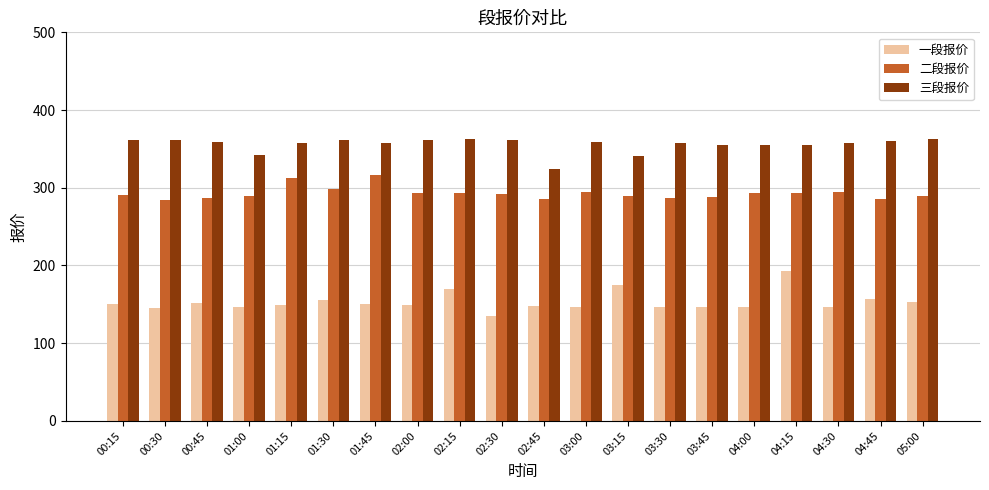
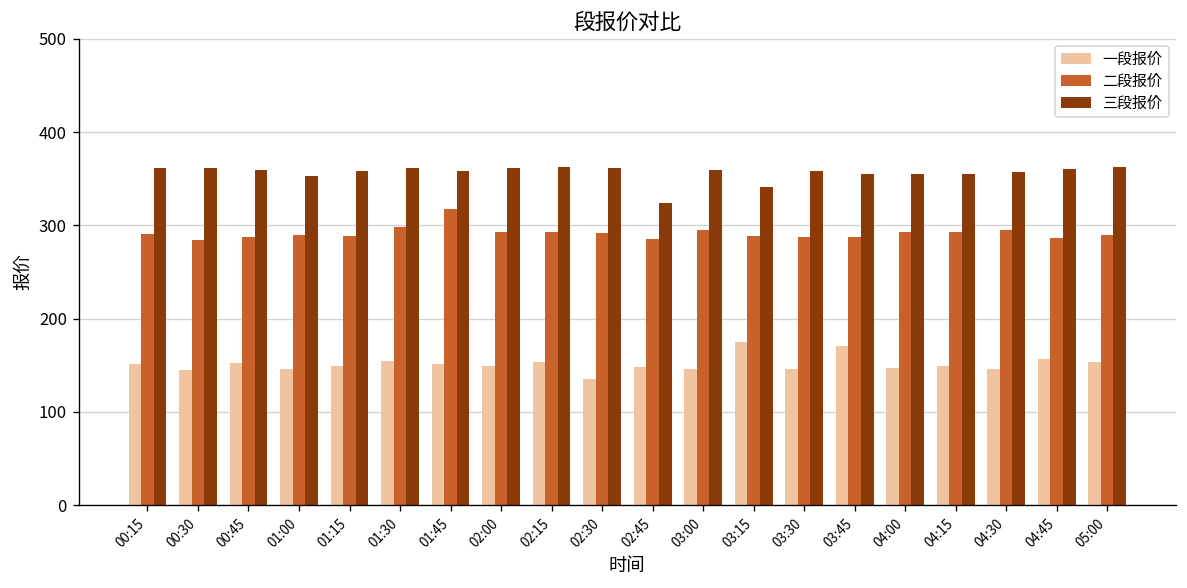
三段报价, 01:00: 340 -> 350
二段报价, 01:15: 310 -> 290
一段报价, 02:15: 170 -> 150
一段报价, 03:45: 150 -> 170
一段报价, 04:15: 190 -> 150
